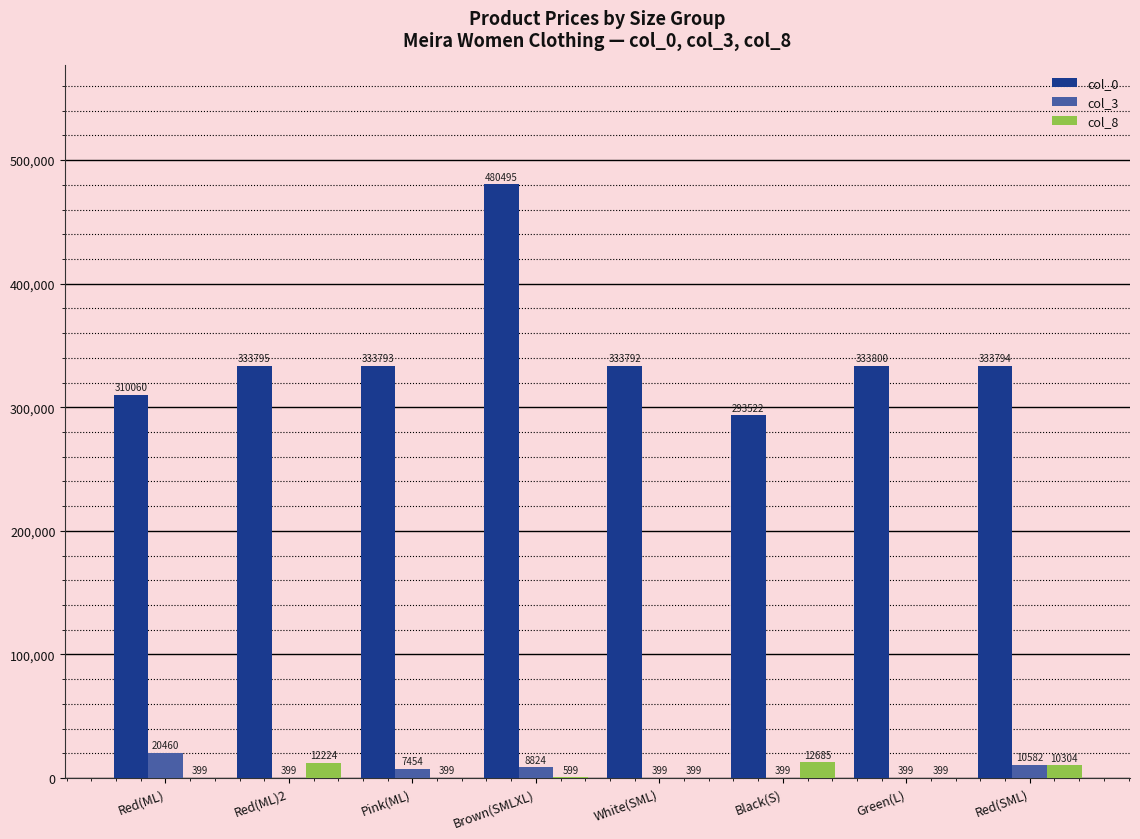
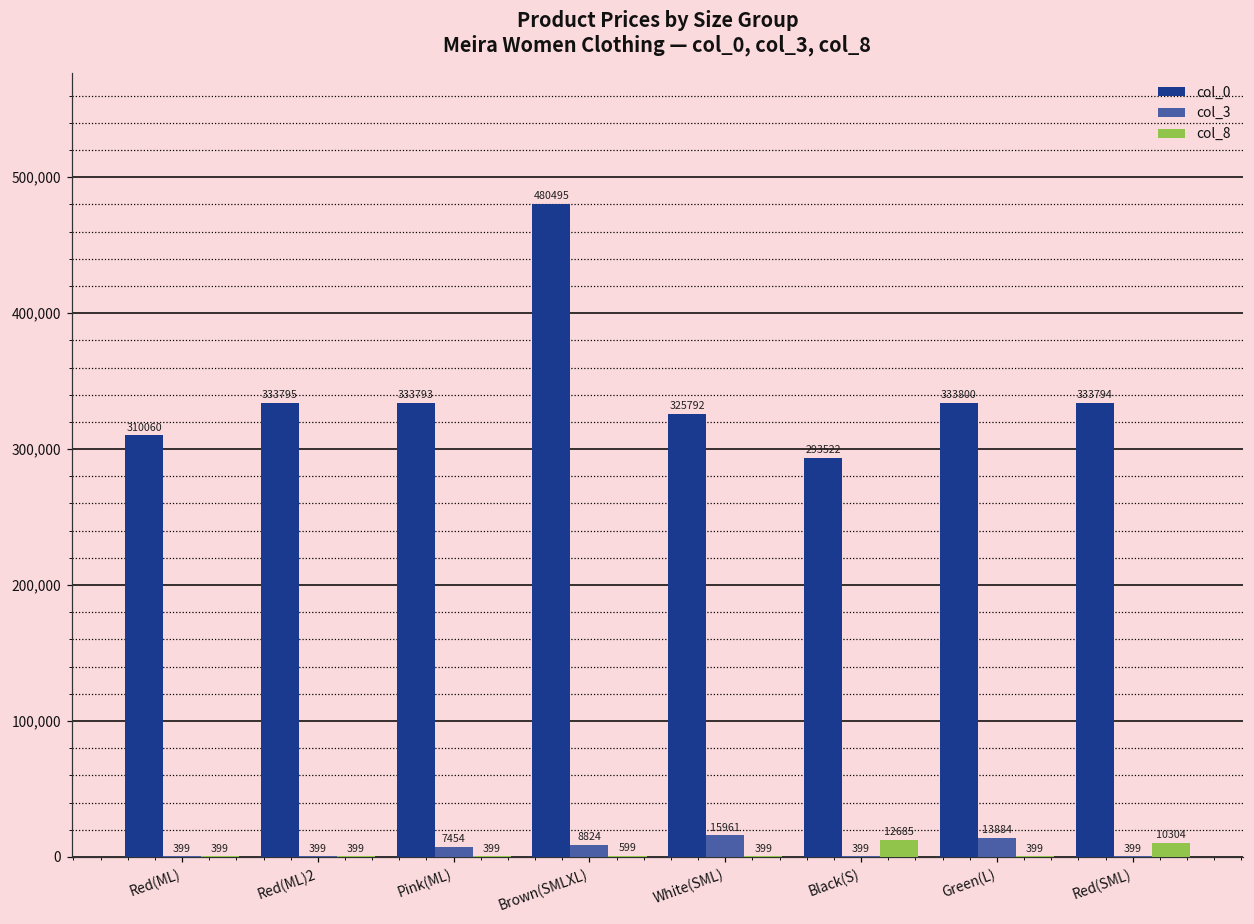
col_3, Red(ML): 20460 -> 399
col_8, Red(ML)2: 12224 -> 399
col_0, White(SML): 333792 -> 325792
col_3, White(SML): 399 -> 15961
col_3, Green(L): 399 -> 13884
col_3, Red(SML): 10582 -> 399
